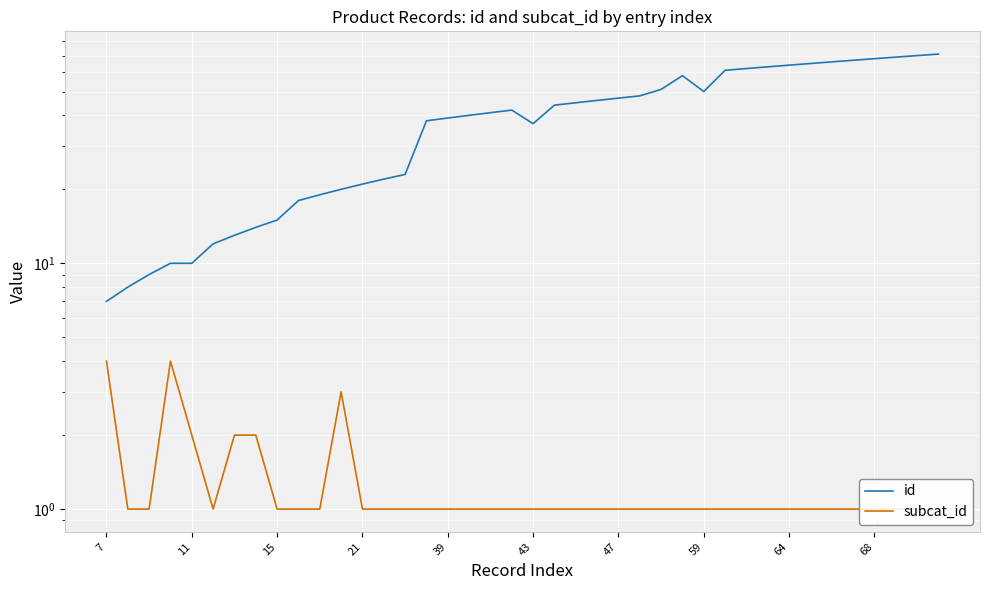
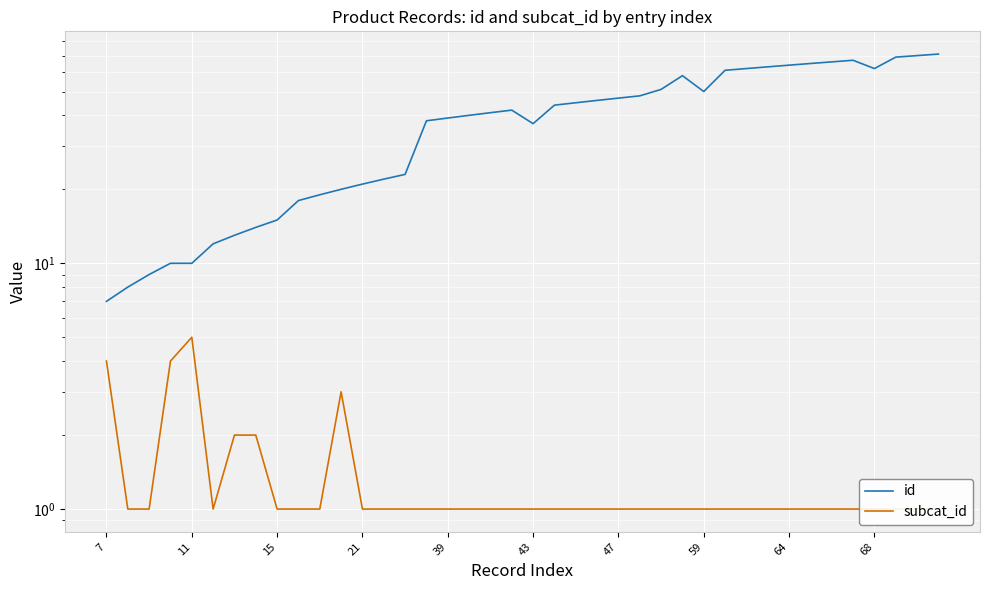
subcat_id, 11: 2 -> 5
id, 68: 68 -> 62
